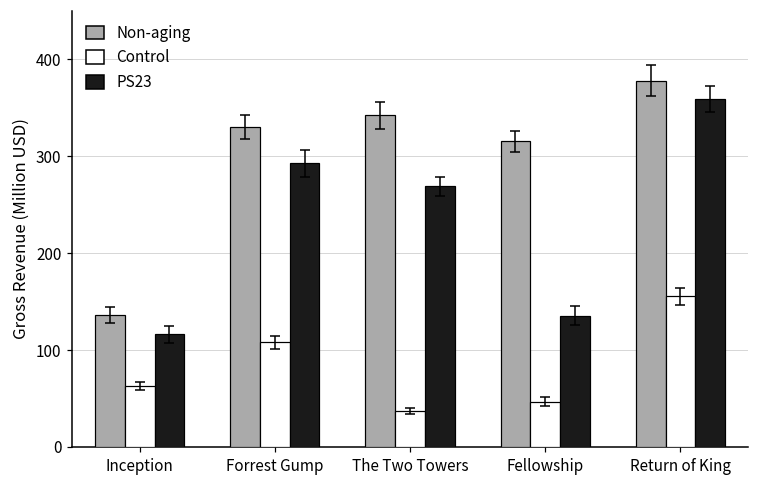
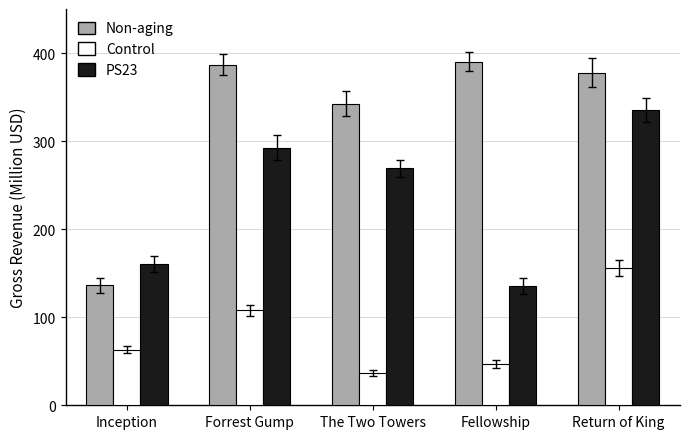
PS23, Inception: 120 -> 160
Non-aging, Forrest Gump: 330 -> 390
Non-aging, Fellowship: 320 -> 390
PS23, Return of King: 360 -> 340
